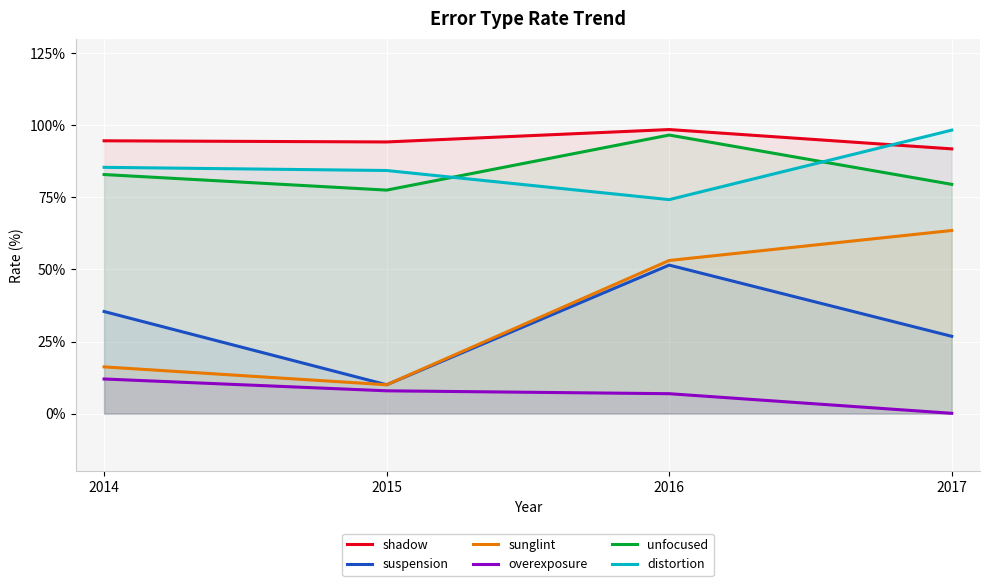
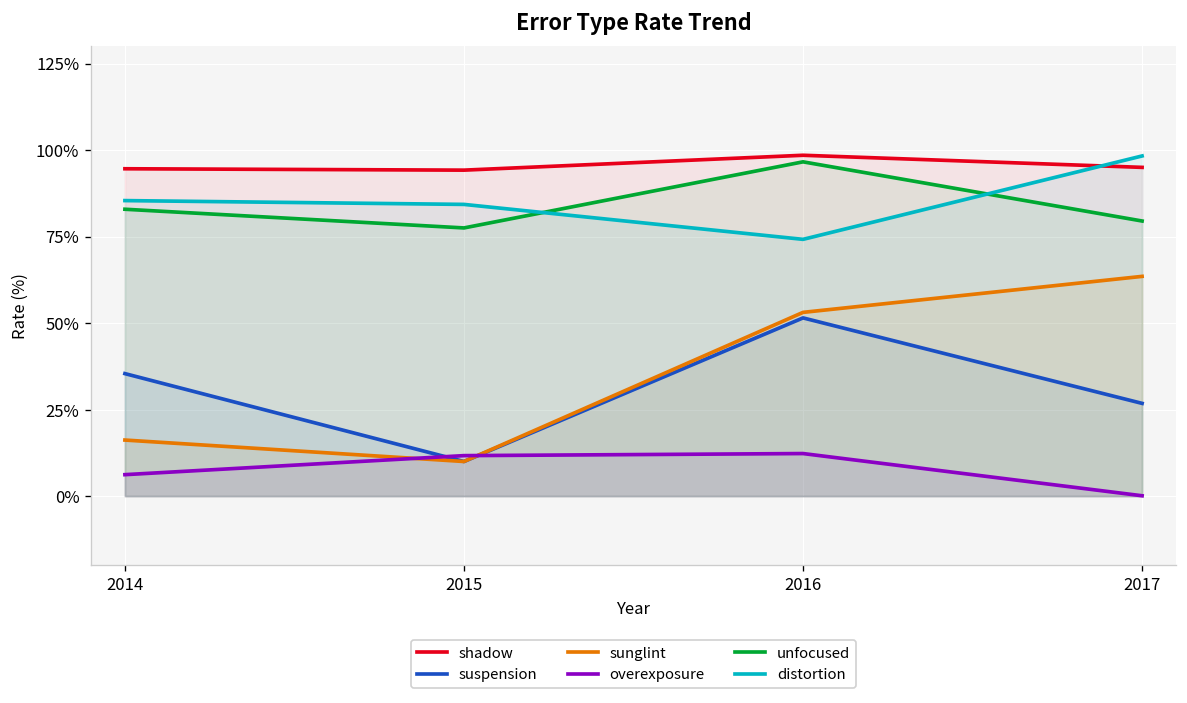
overexposure, 2014: 12% -> 6%
overexposure, 2015: 8% -> 12%
overexposure, 2016: 7% -> 12%
shadow, 2017: 92% -> 95%
